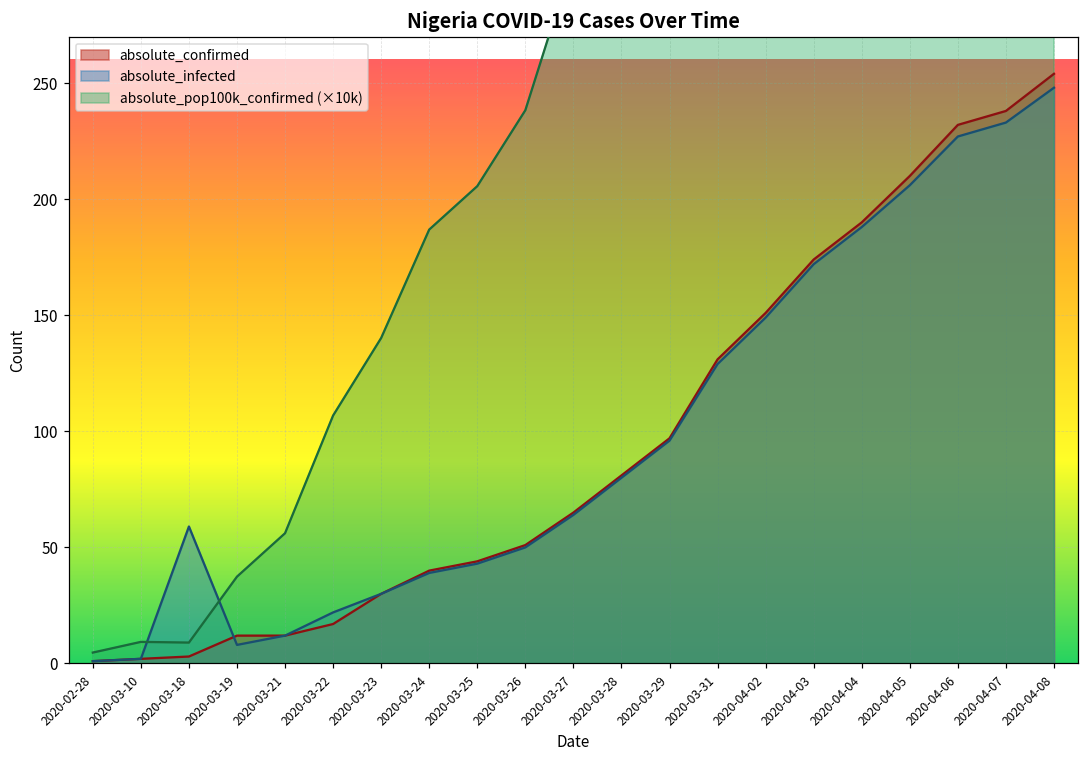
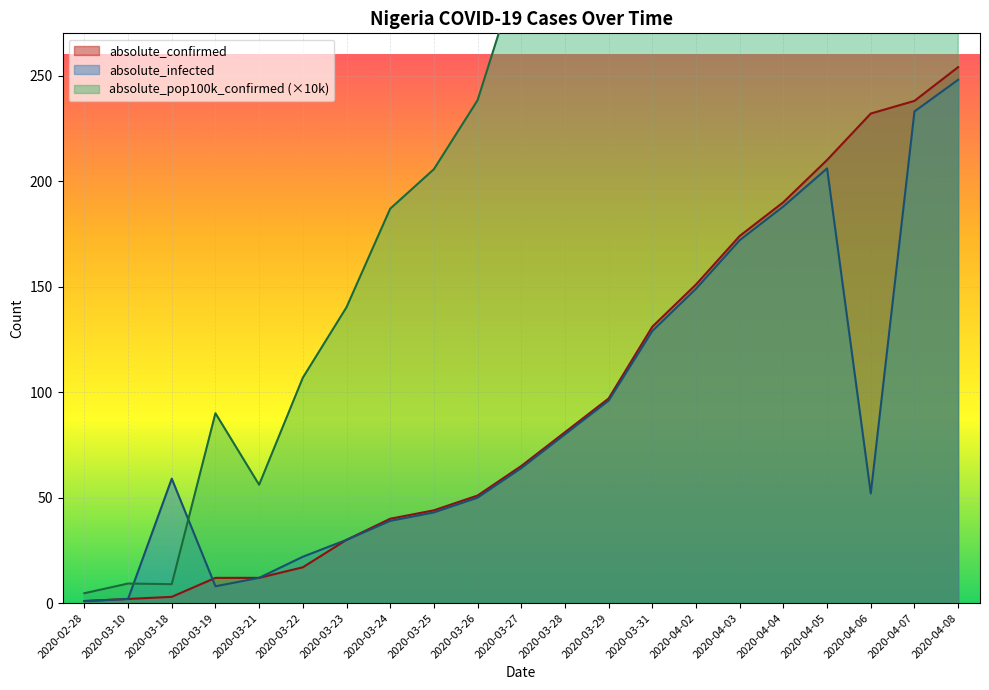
absolute_pop100k_confirmed (×10k), 2020-03-19: 37 -> 90
absolute_infected, 2020-04-06: 227 -> 52
